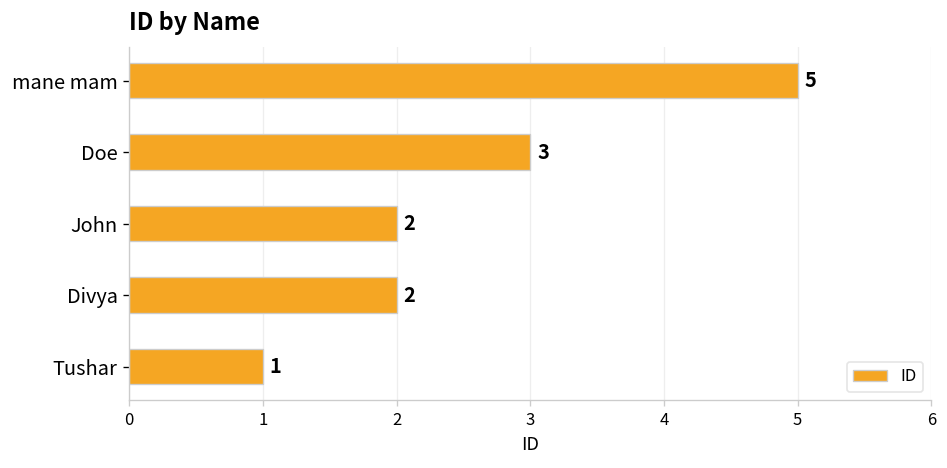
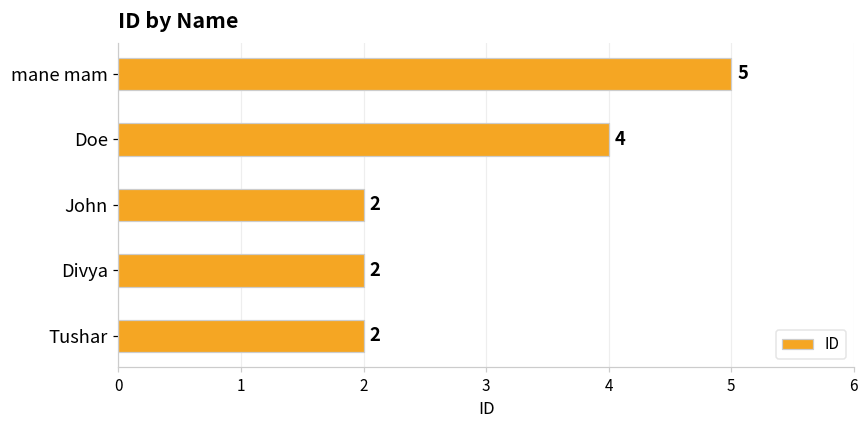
Doe: 3 -> 4
Tushar: 1 -> 2
